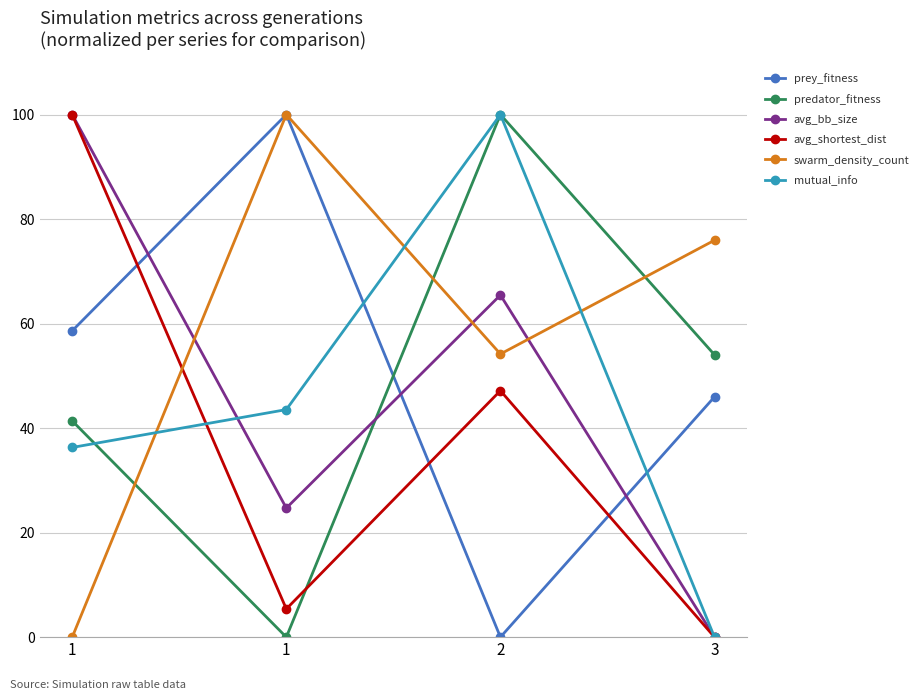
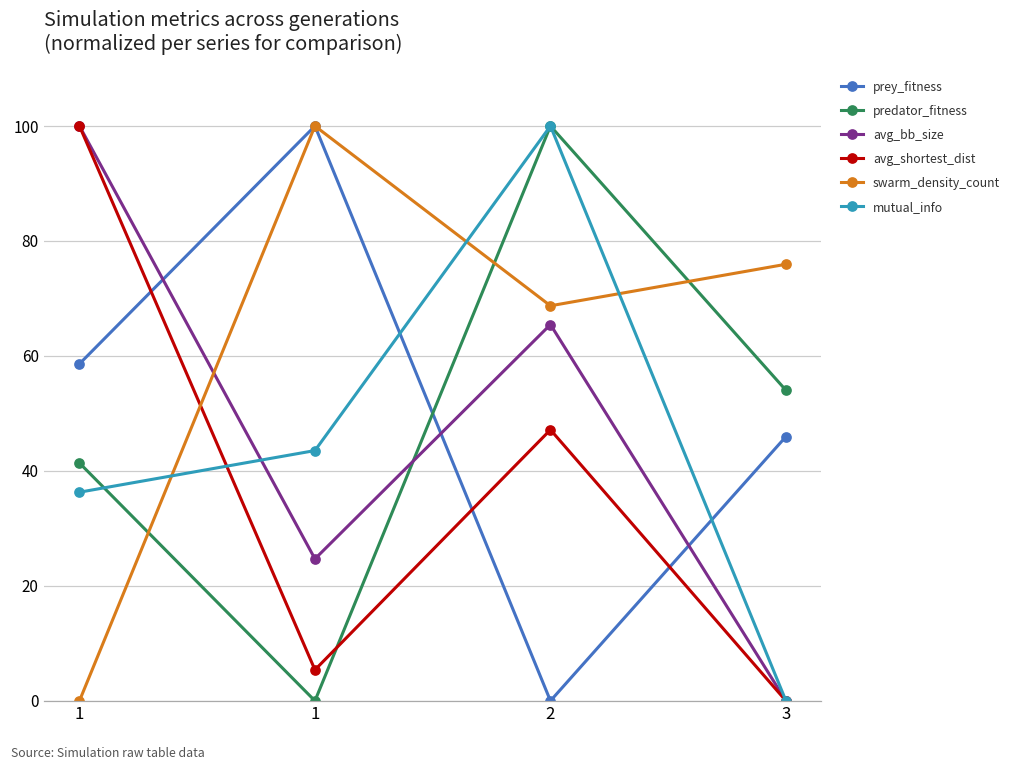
swarm_density_count, 2: 54 -> 69
